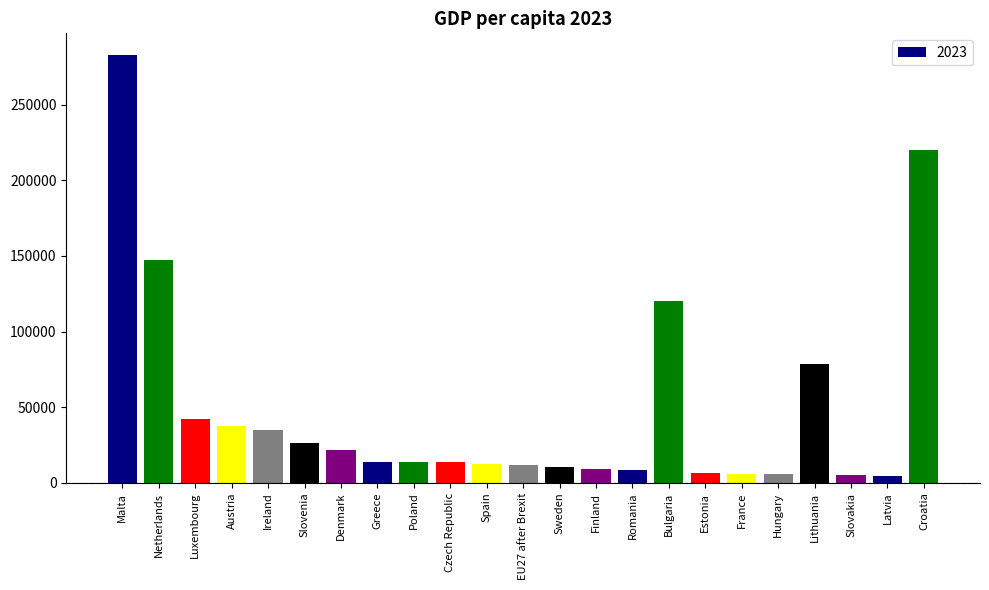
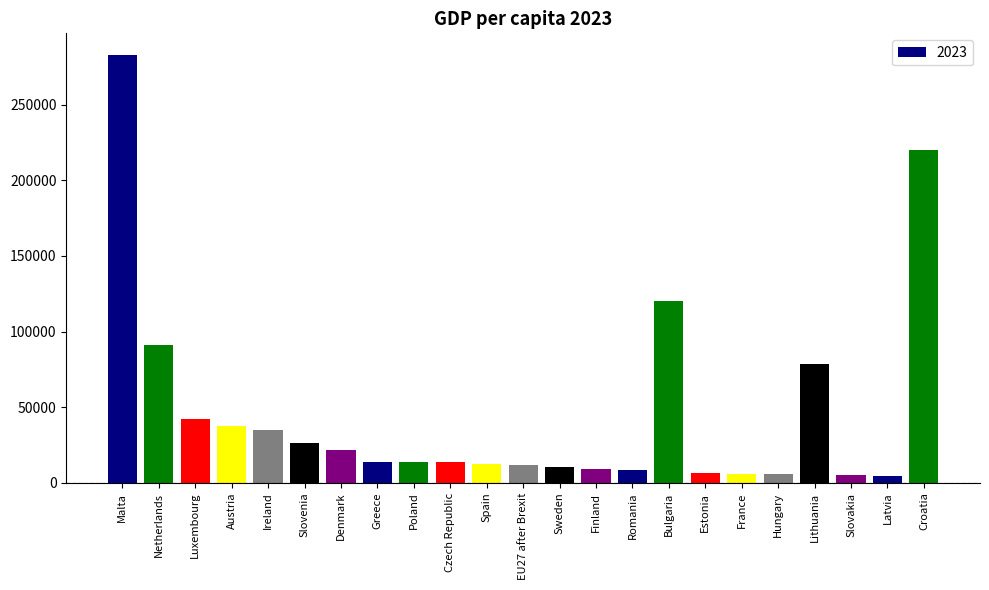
Netherlands: 148000 -> 91000
